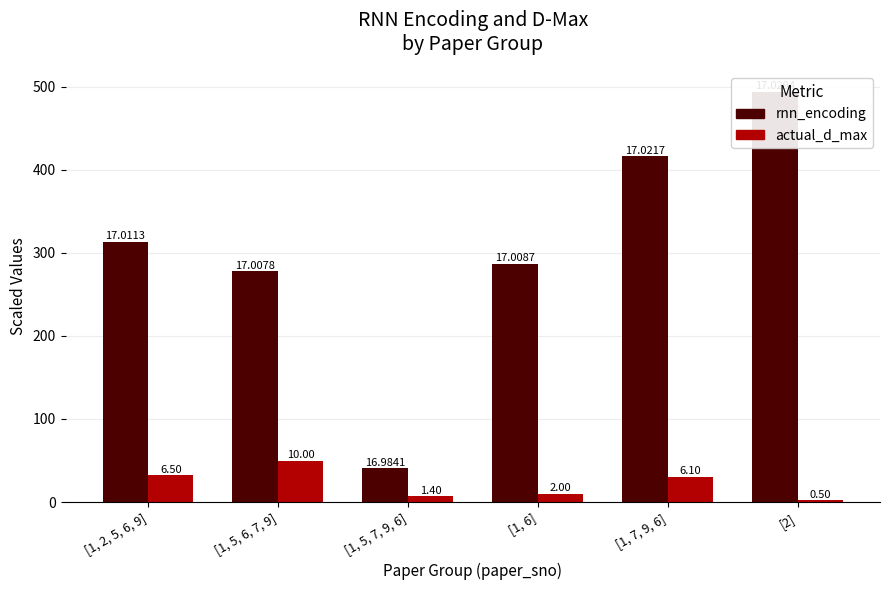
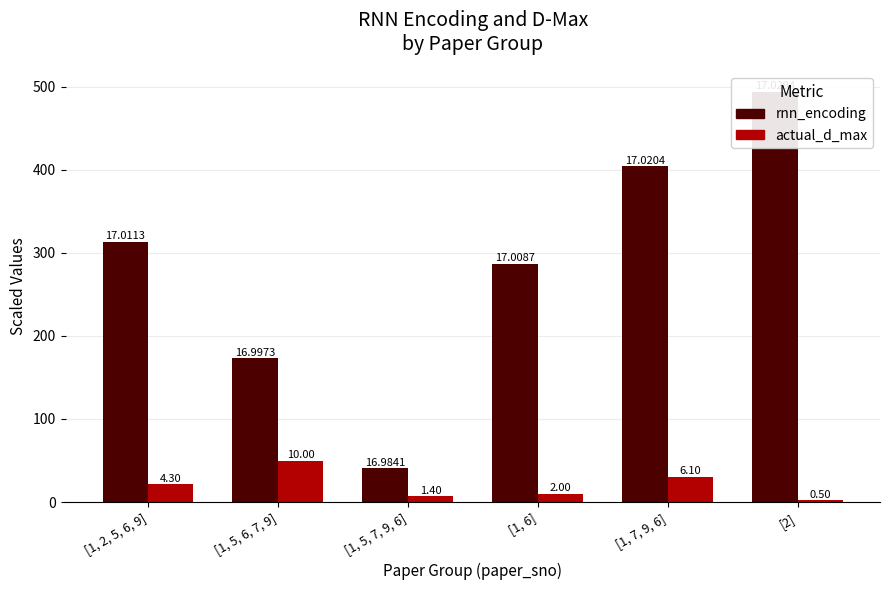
actual_d_max, [1, 2, 5, 6, 9]: 6.50 -> 4.30
rnn_encoding, [1, 5, 6, 7, 9]: 17.0078 -> 16.9973
rnn_encoding, [1, 7, 9, 6]: 17.0217 -> 17.0204
